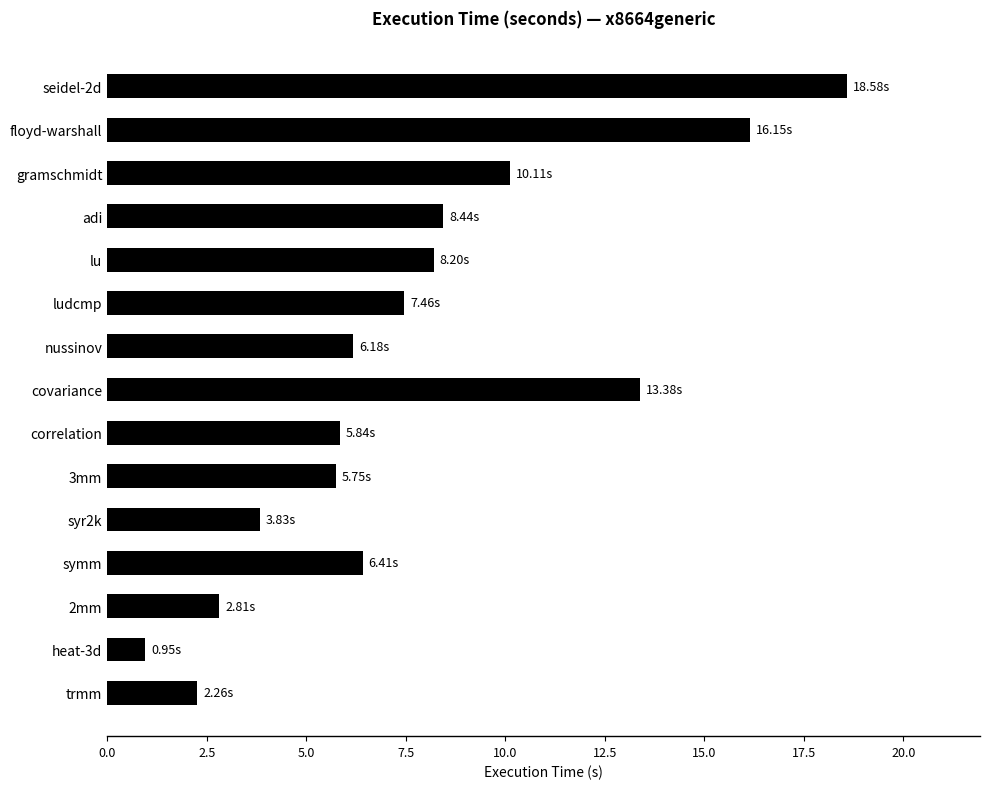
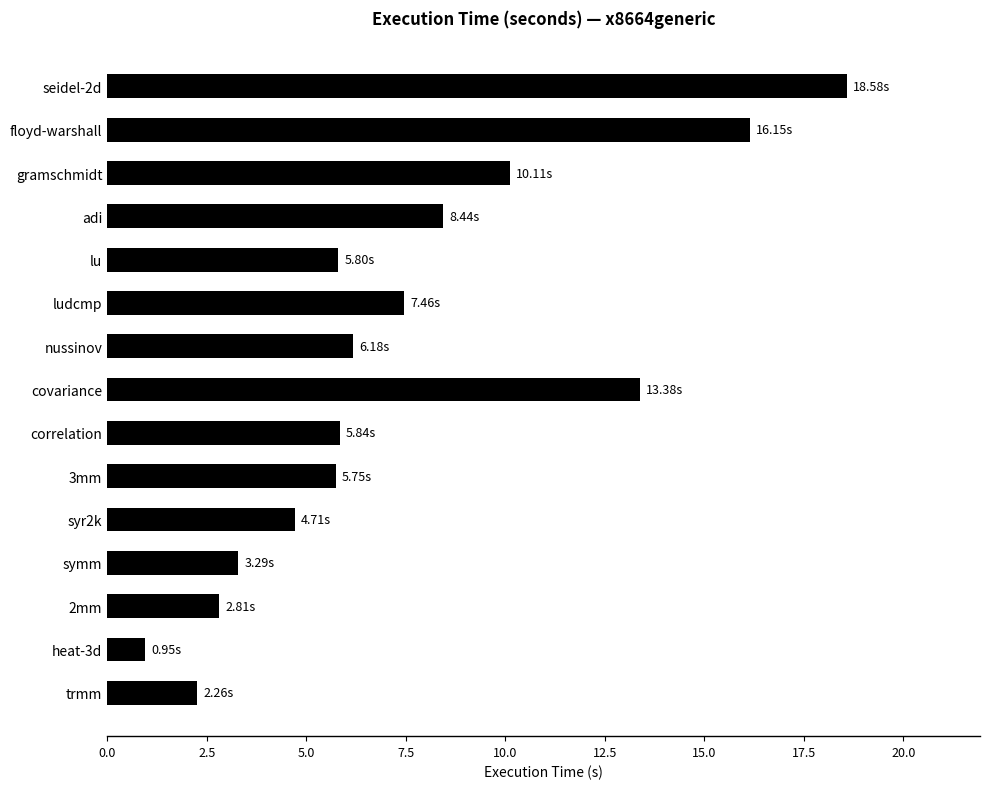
lu: 8.20s -> 5.80s
syr2k: 3.83s -> 4.71s
symm: 6.41s -> 3.29s
